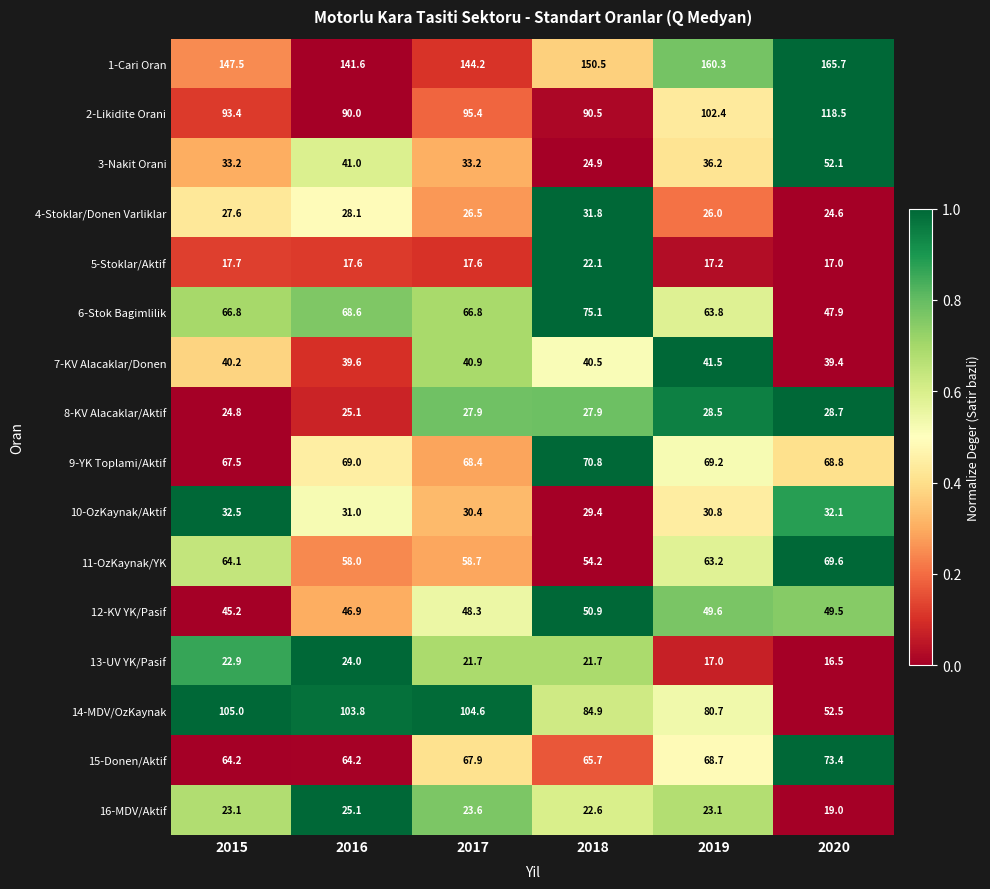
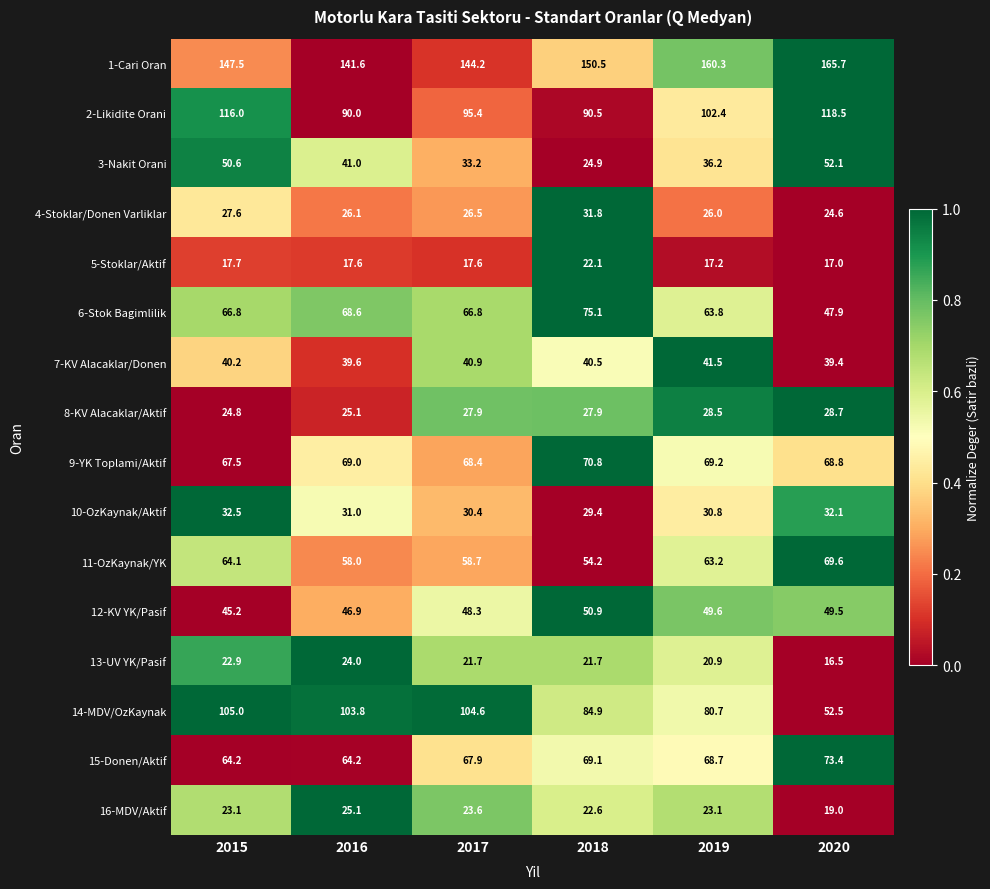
2-Likidite Orani, 2015: 93.4 -> 116.0
3-Nakit Orani, 2015: 33.2 -> 50.6
4-Stoklar/Donen Varliklar, 2016: 28.1 -> 26.1
13-UV YK/Pasif, 2019: 17.0 -> 20.9
15-Donen/Aktif, 2018: 65.7 -> 69.1
